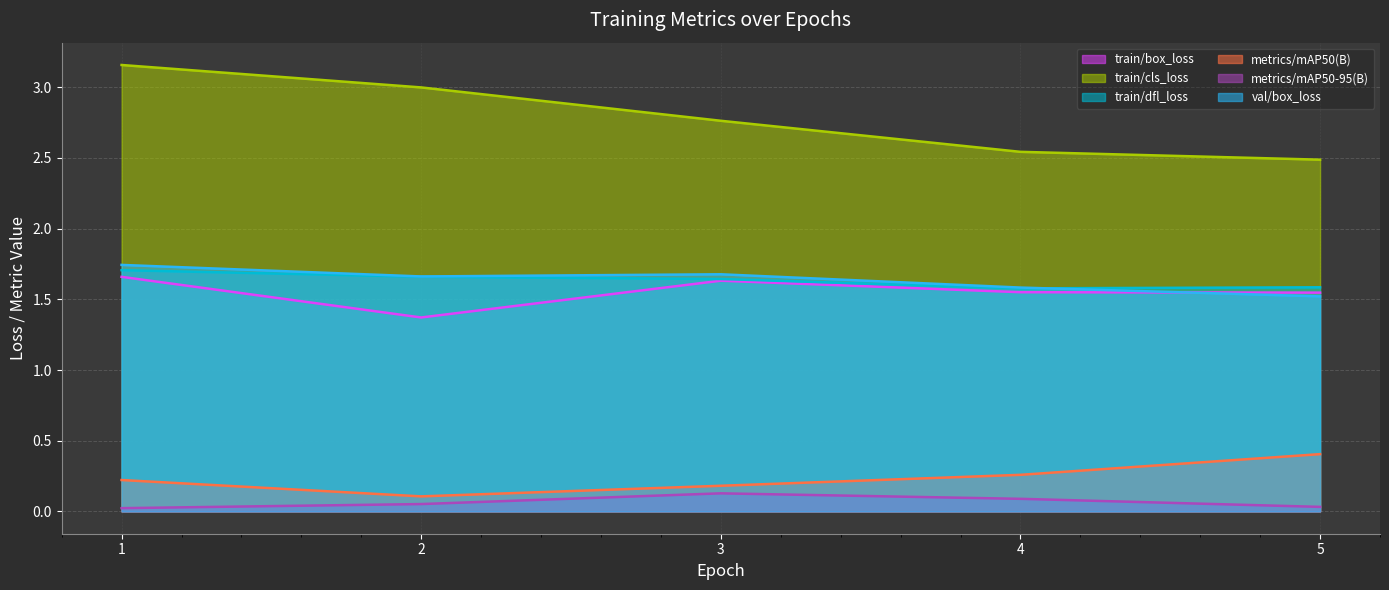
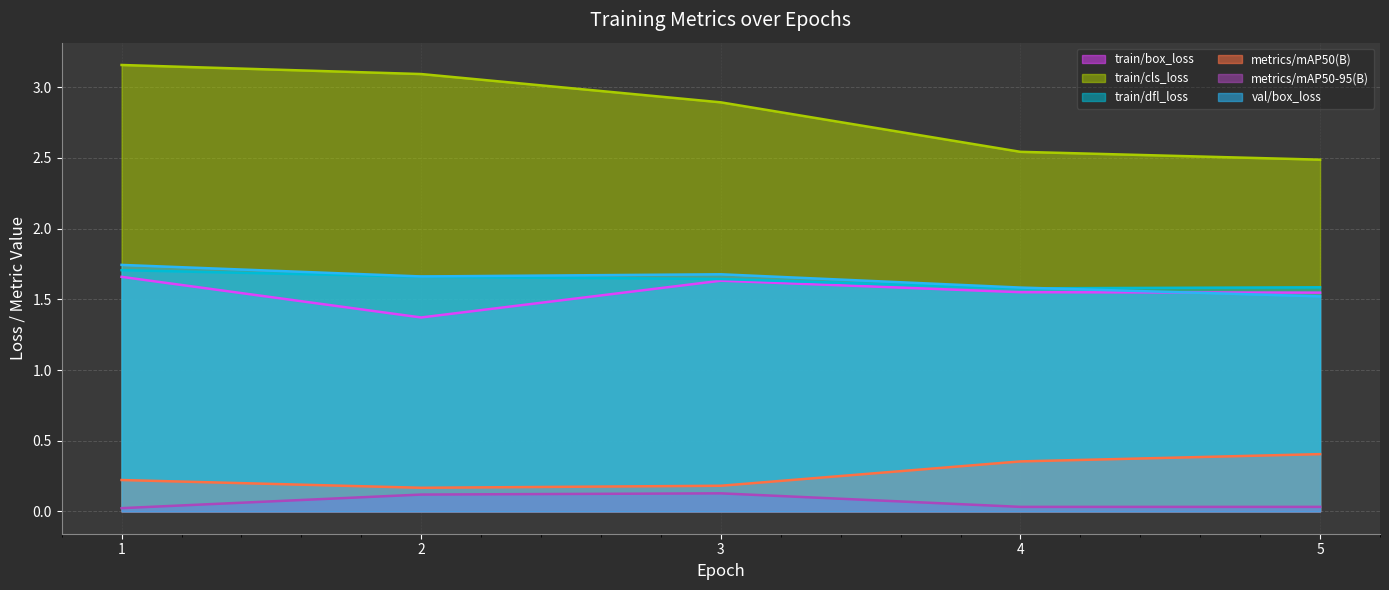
train/cls_loss, 2: 3.00 -> 3.09
metrics/mAP50(B), 2: 0.11 -> 0.17
metrics/mAP50-95(B), 2: 0.05 -> 0.12
train/cls_loss, 3: 2.76 -> 2.89
metrics/mAP50(B), 4: 0.26 -> 0.35
metrics/mAP50-95(B), 4: 0.09 -> 0.03
